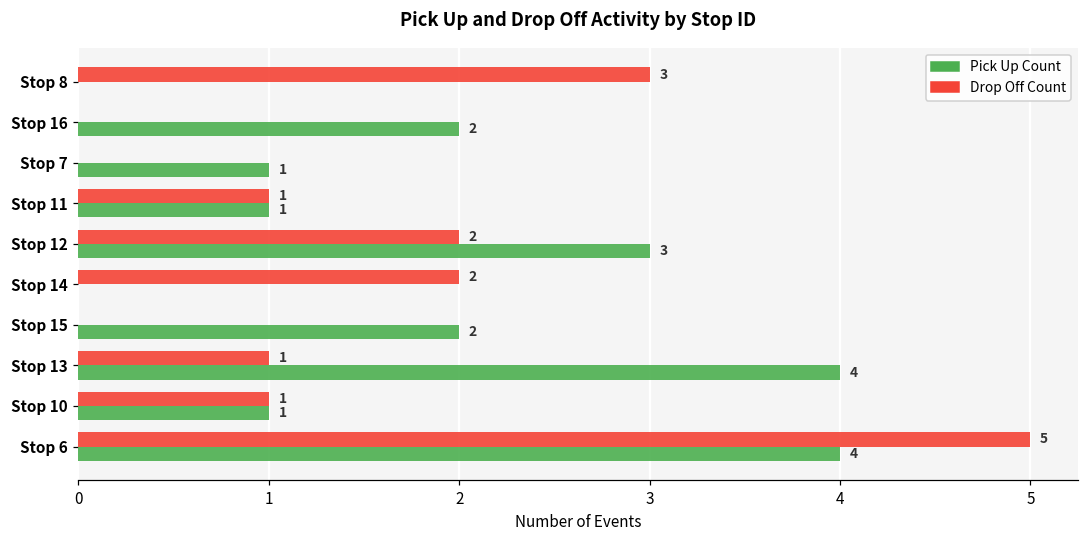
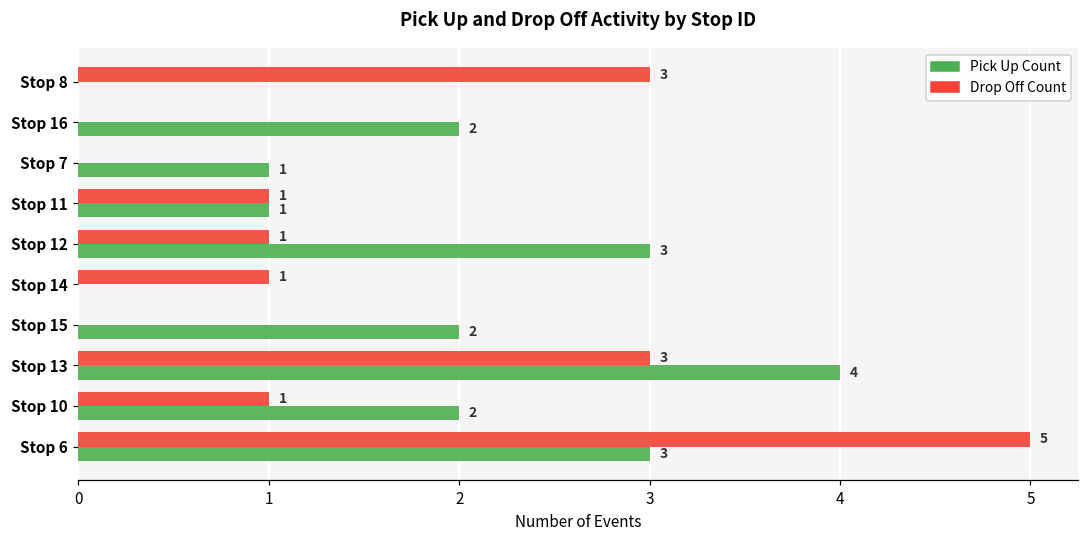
Drop Off Count, Stop 12: 2 -> 1
Drop Off Count, Stop 14: 2 -> 1
Drop Off Count, Stop 13: 1 -> 3
Pick Up Count, Stop 10: 1 -> 2
Pick Up Count, Stop 6: 4 -> 3
